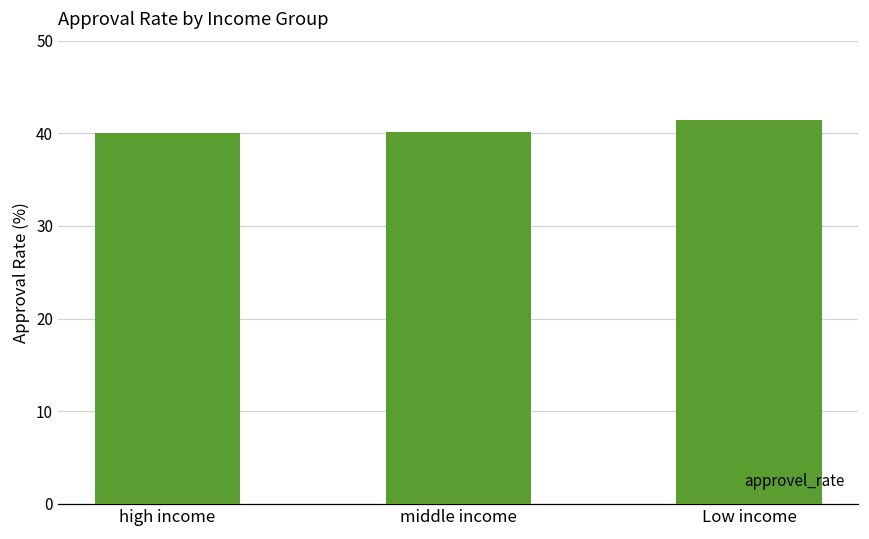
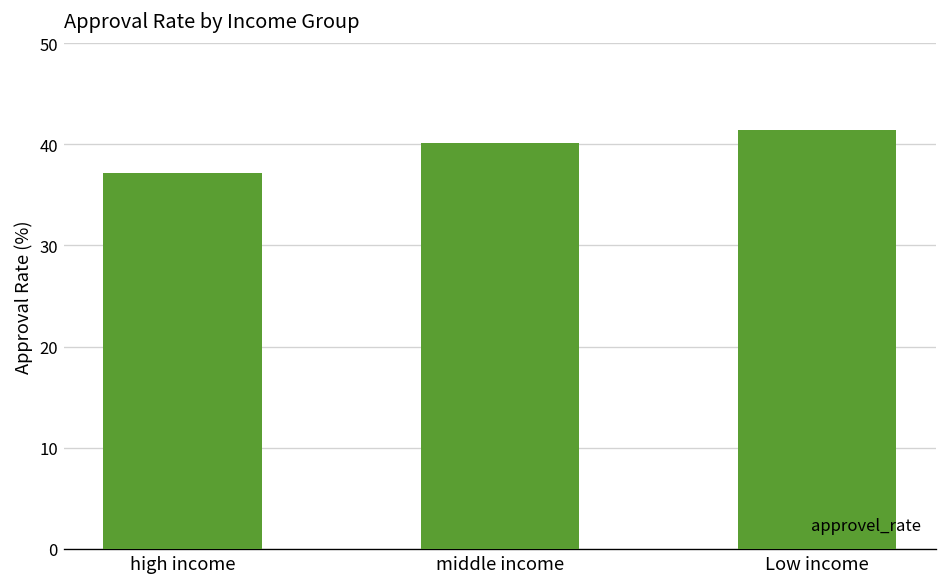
high income: 40 -> 37
